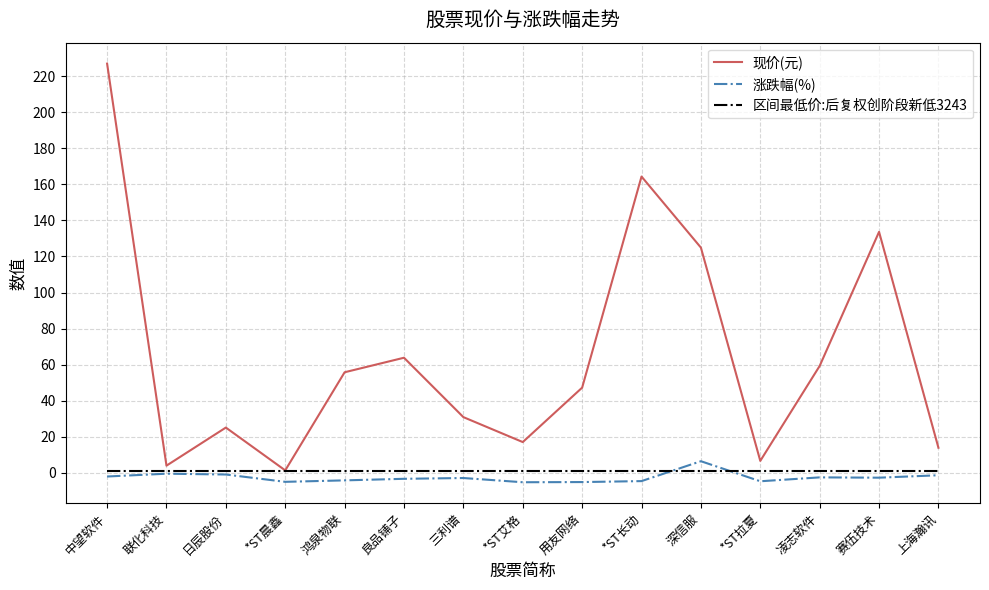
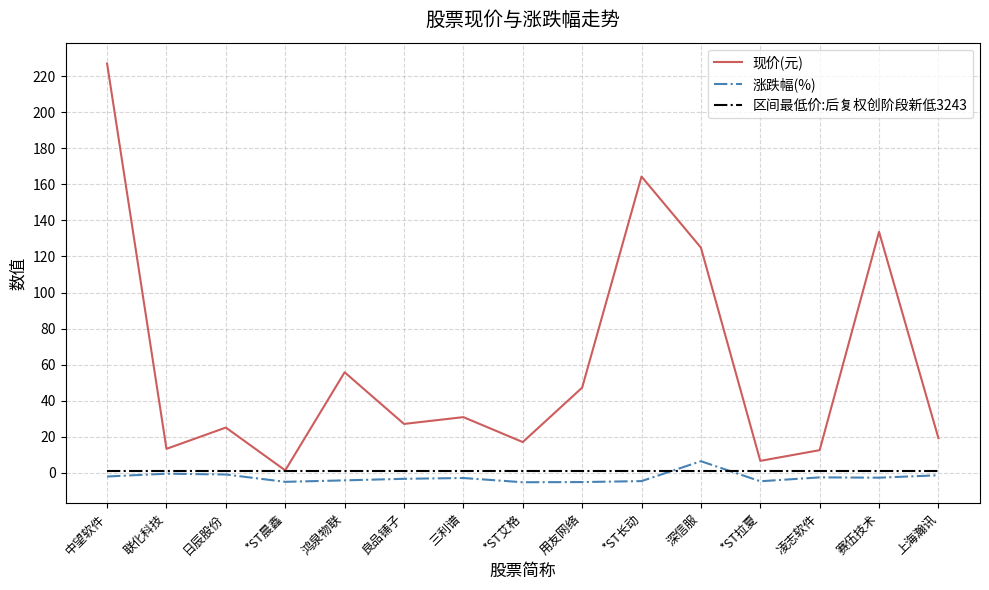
现价(元), 联化科技: 4 -> 13
现价(元), 良品铺子: 64 -> 27
现价(元), 凌志软件: 59 -> 13
现价(元), 上海瀚讯: 14 -> 19
